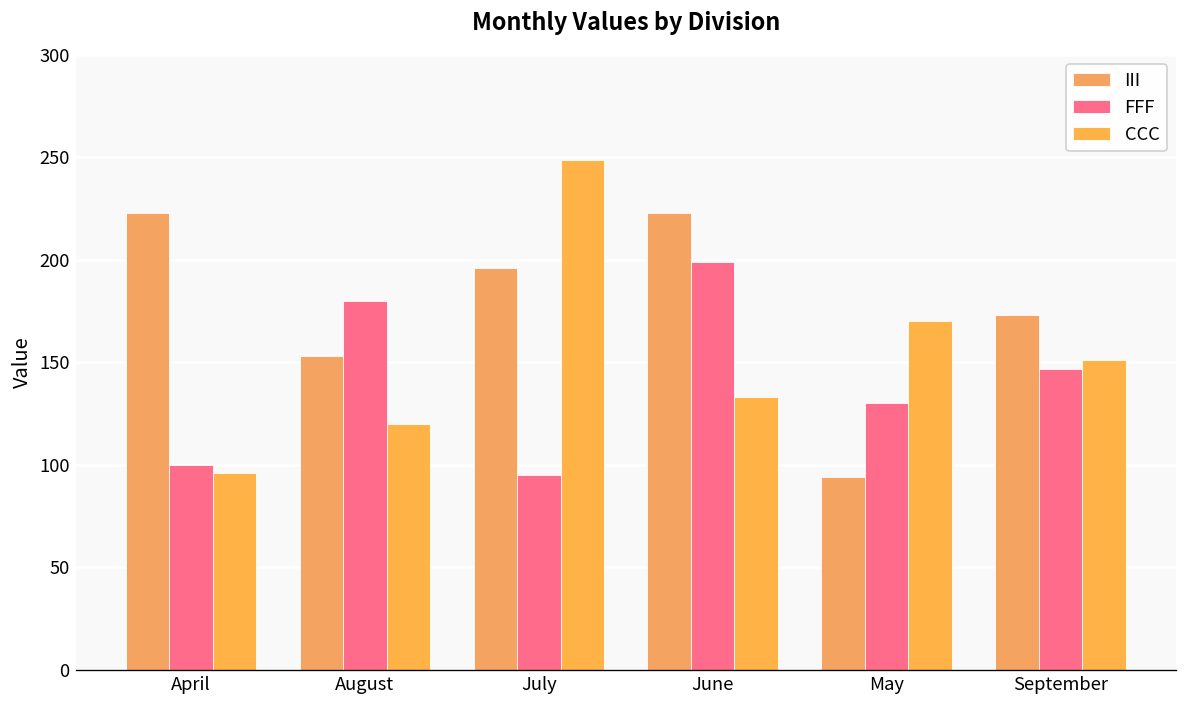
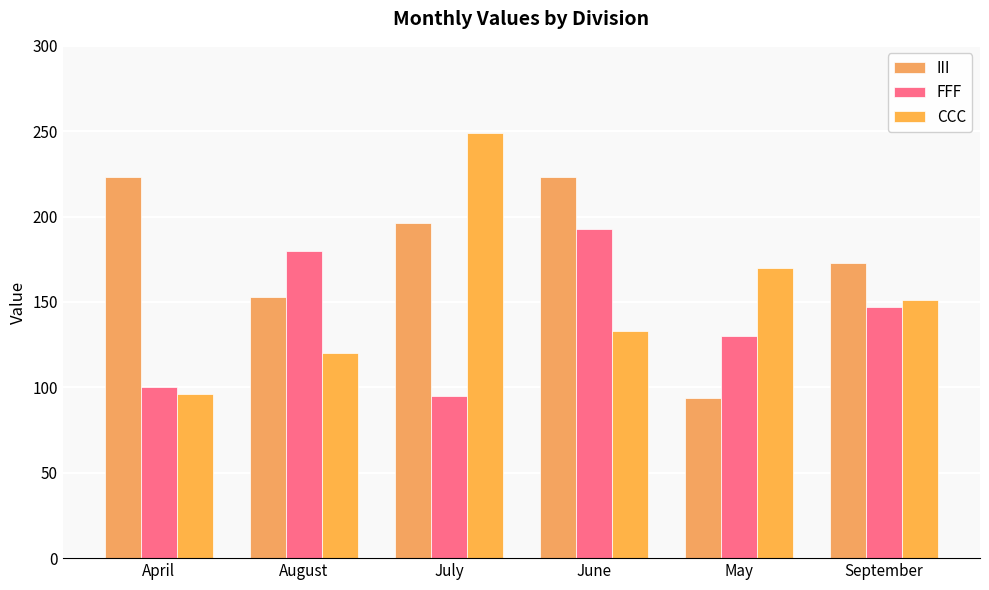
FFF, June: 199 -> 193
